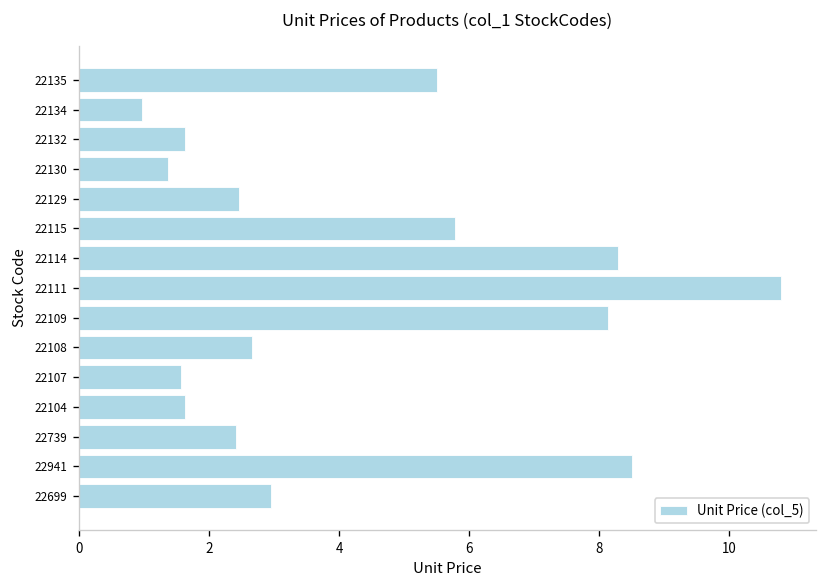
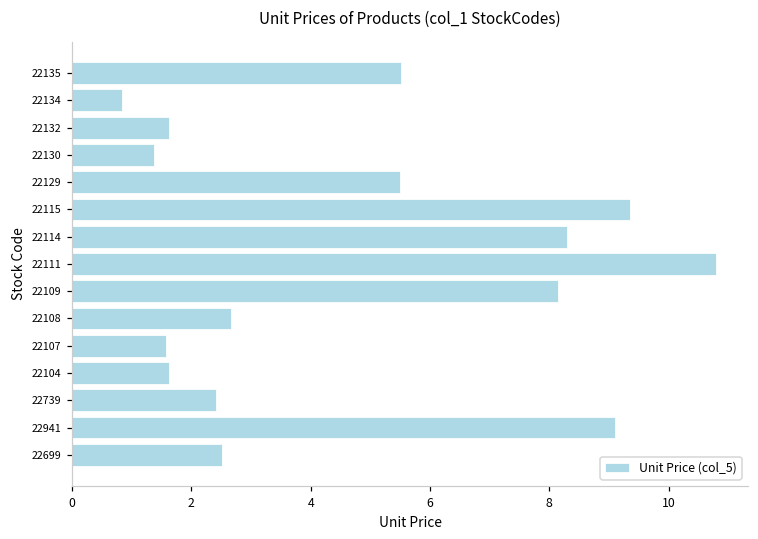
22134: 1.0 -> 0.8
22129: 2.5 -> 5.5
22115: 5.8 -> 9.4
22941: 8.5 -> 9.1
22699: 3.0 -> 2.5
